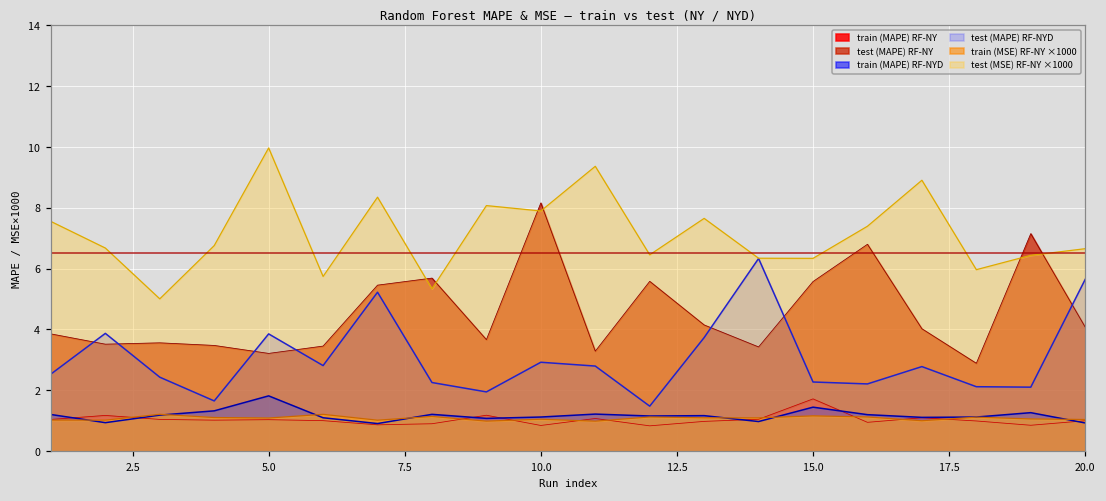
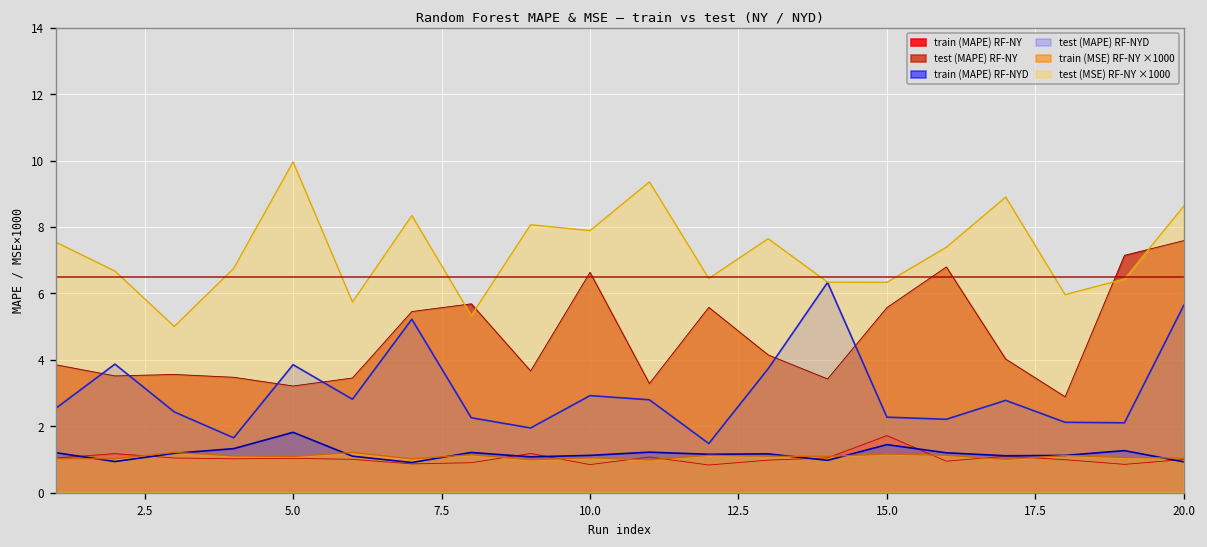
test (MAPE) RF-NY, 10.0: 7.3 -> 5.8
test (MAPE) RF-NY, 20.0: 3.1 -> 6.6
test (MSE) RF-NY ×1000, 20.0: 6.7 -> 8.6
